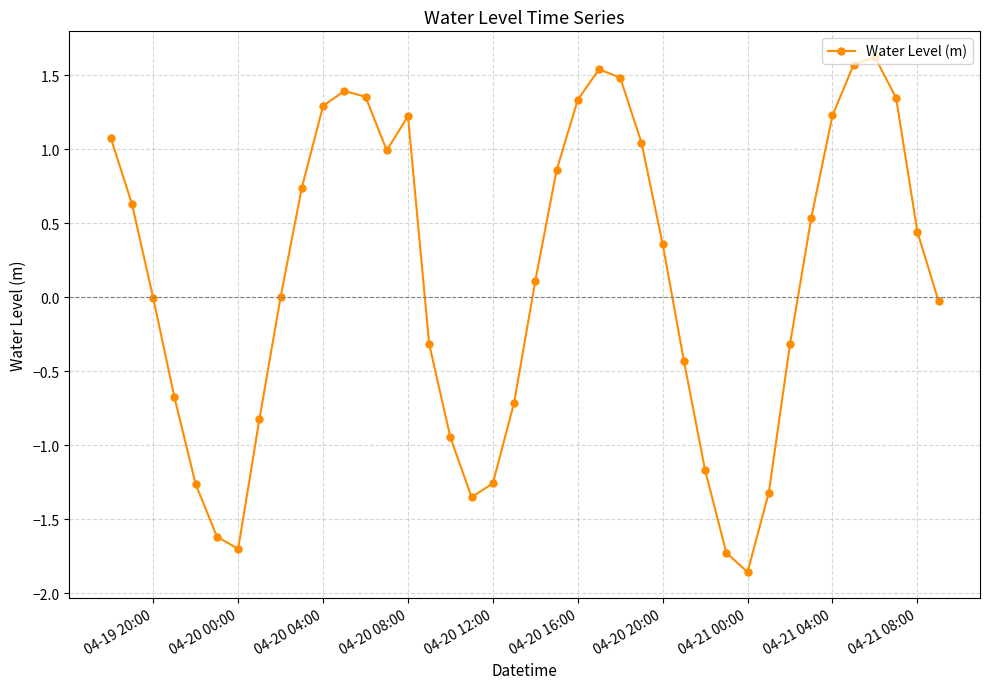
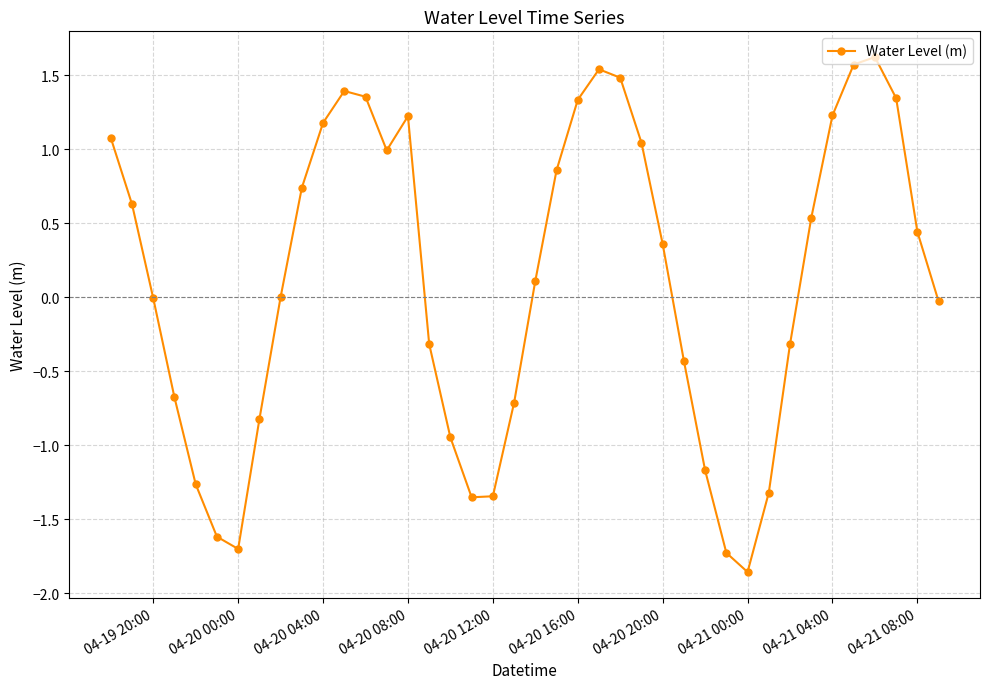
04-20 04:00: 1.29 -> 1.18
04-20 12:00: -1.26 -> -1.34
